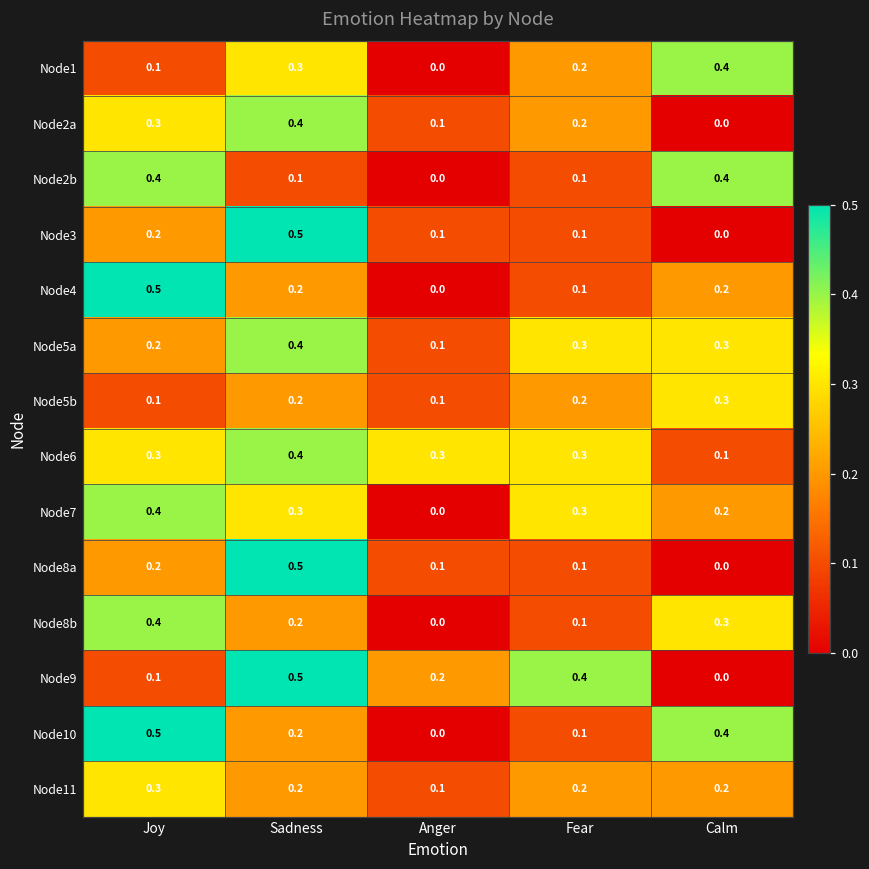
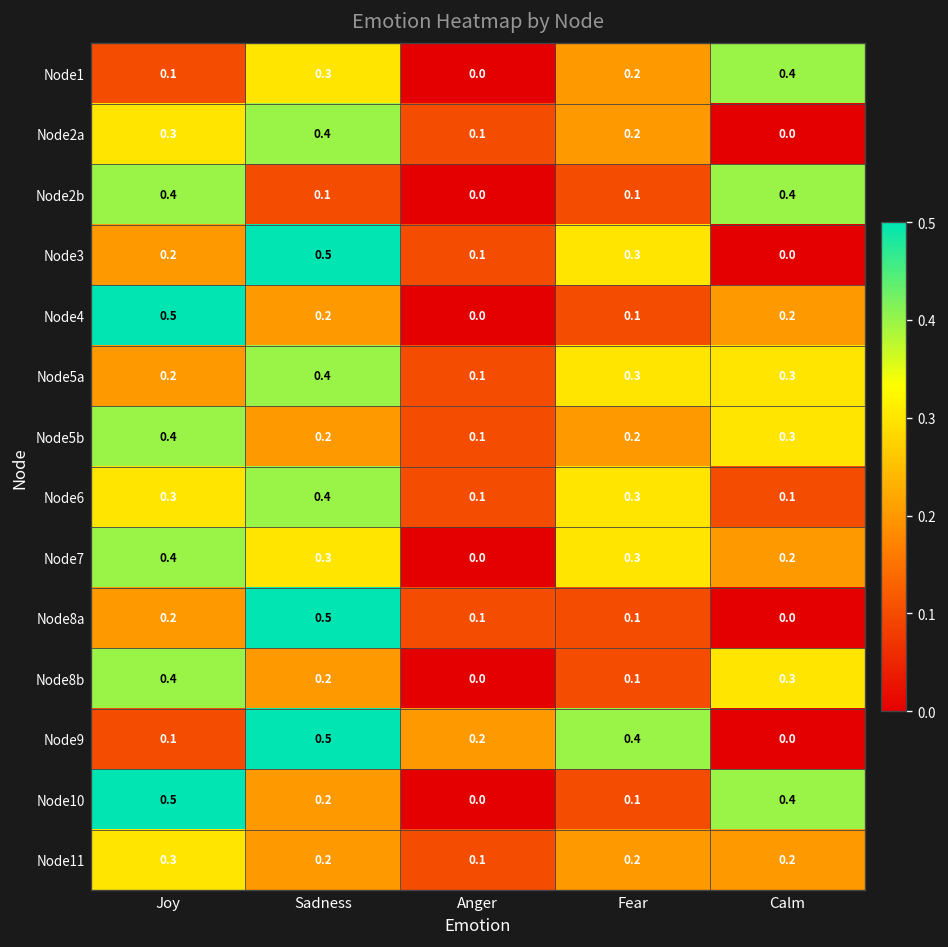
Node3, Fear: 0.1 -> 0.3
Node5b, Joy: 0.1 -> 0.4
Node6, Anger: 0.3 -> 0.1
